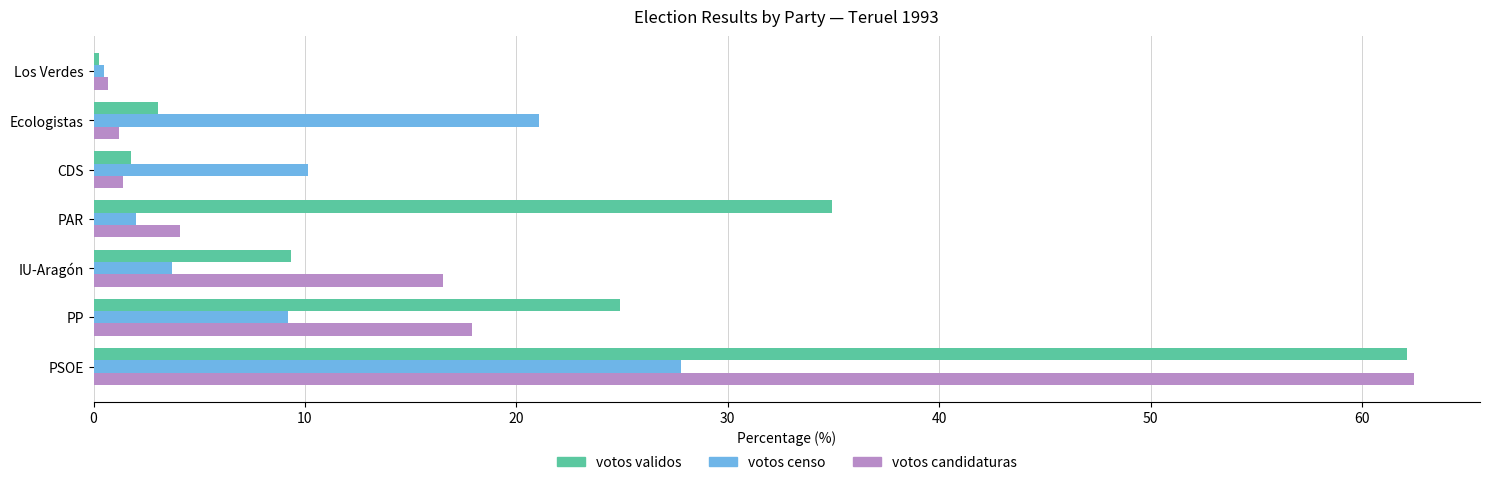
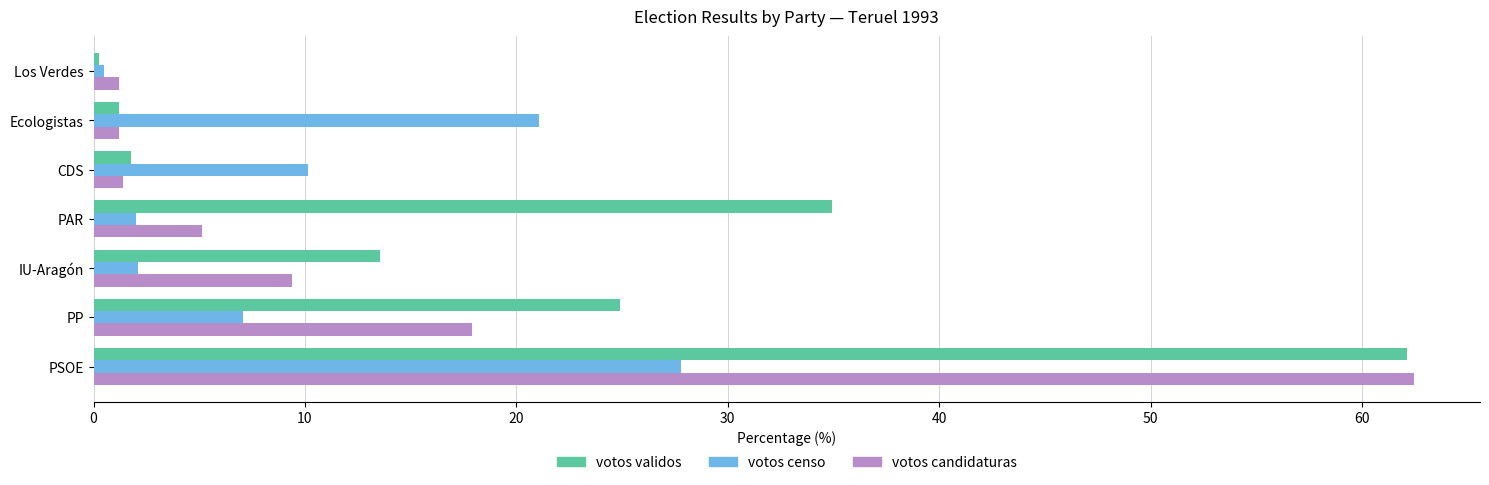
votos candidaturas, Los Verdes: 0.7 -> 1.2
votos validos, Ecologistas: 3.1 -> 1.2
votos candidaturas, PAR: 4.1 -> 5.1
votos validos, IU-Aragón: 9.3 -> 13.6
votos censo, IU-Aragón: 3.7 -> 2.1
votos candidaturas, IU-Aragón: 16.5 -> 9.4
votos censo, PP: 9.2 -> 7.1
